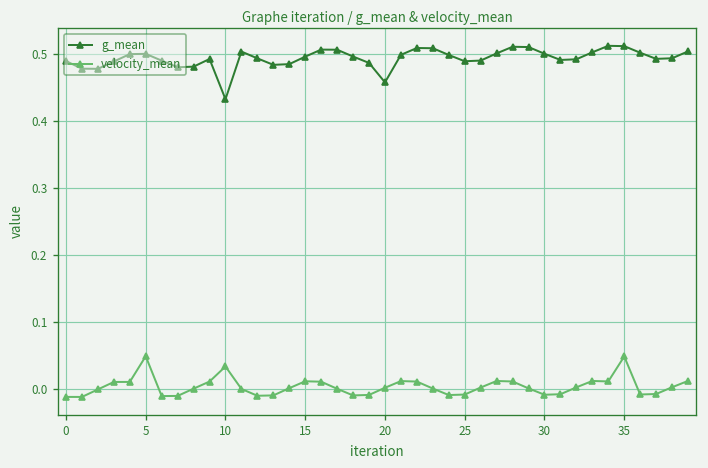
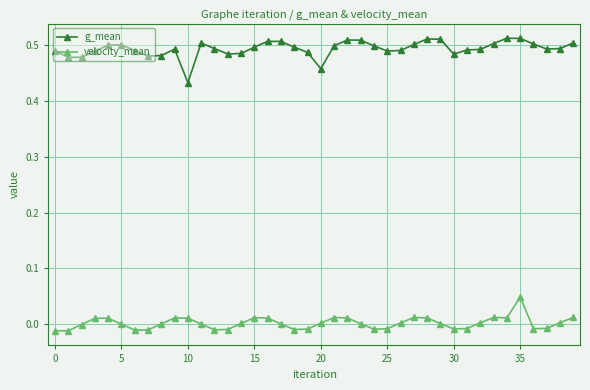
velocity_mean, 5: 0.05 -> 0.00
velocity_mean, 10: 0.03 -> 0.01
g_mean, 30: 0.50 -> 0.48
